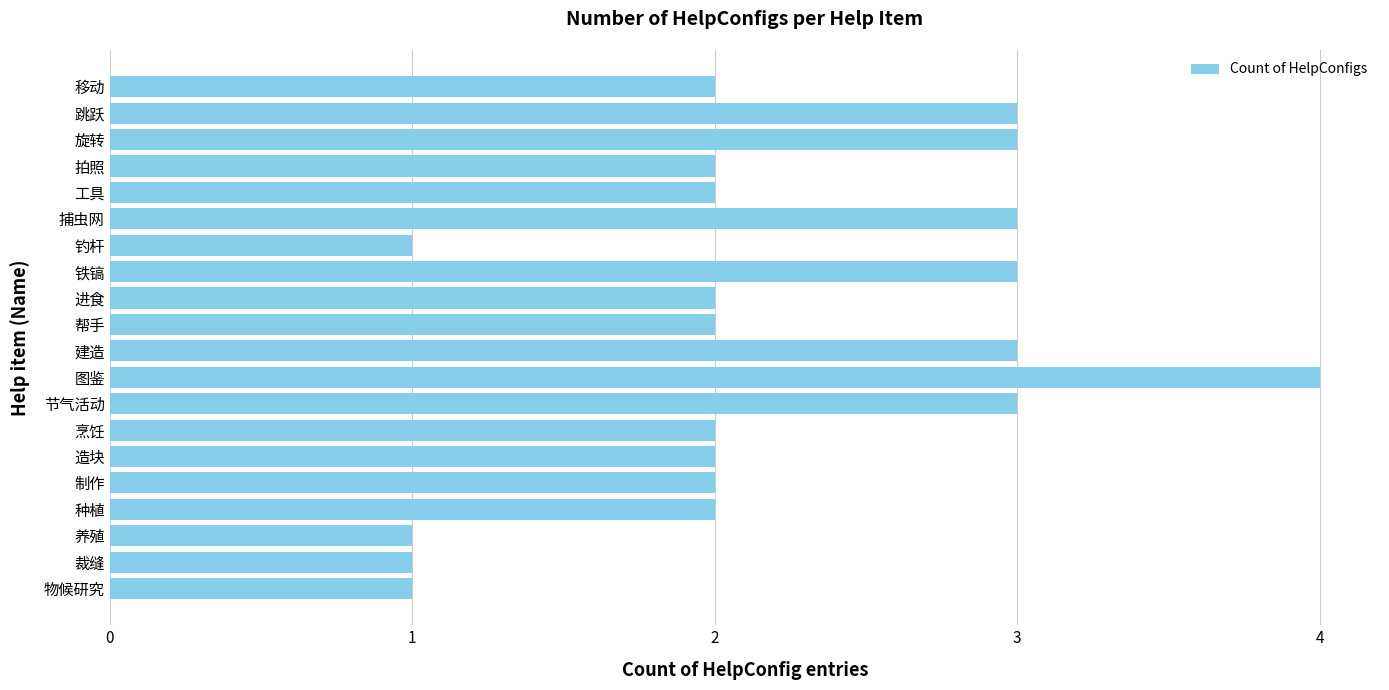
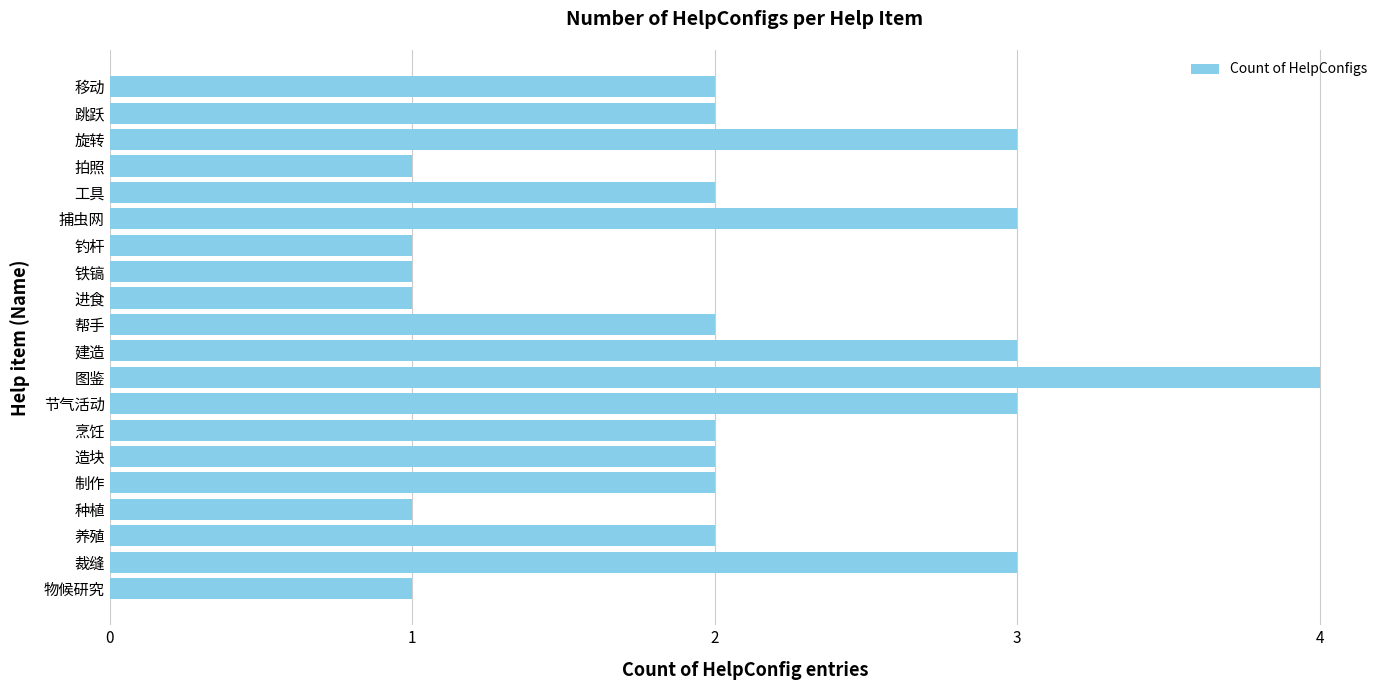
跳跃: 3 -> 2
拍照: 2 -> 1
铁镐: 3 -> 1
进食: 2 -> 1
种植: 2 -> 1
养殖: 1 -> 2
裁缝: 1 -> 3
